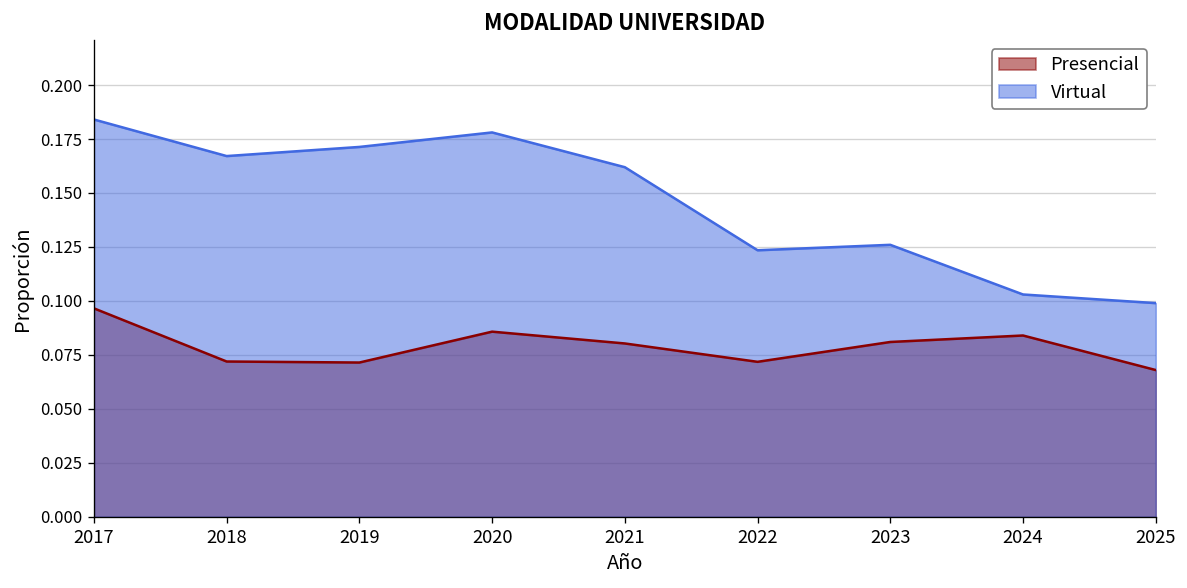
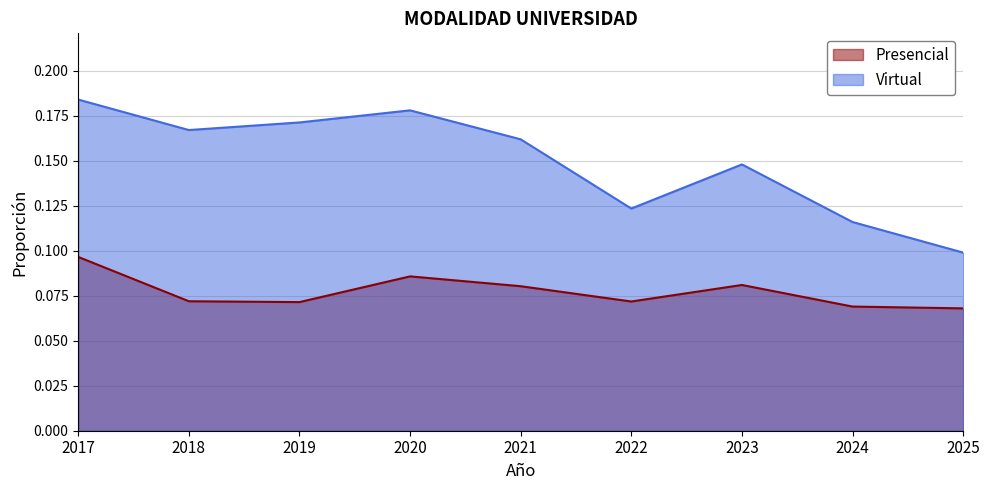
Virtual, 2023: 0.126 -> 0.148
Presencial, 2024: 0.084 -> 0.069
Virtual, 2024: 0.103 -> 0.116
